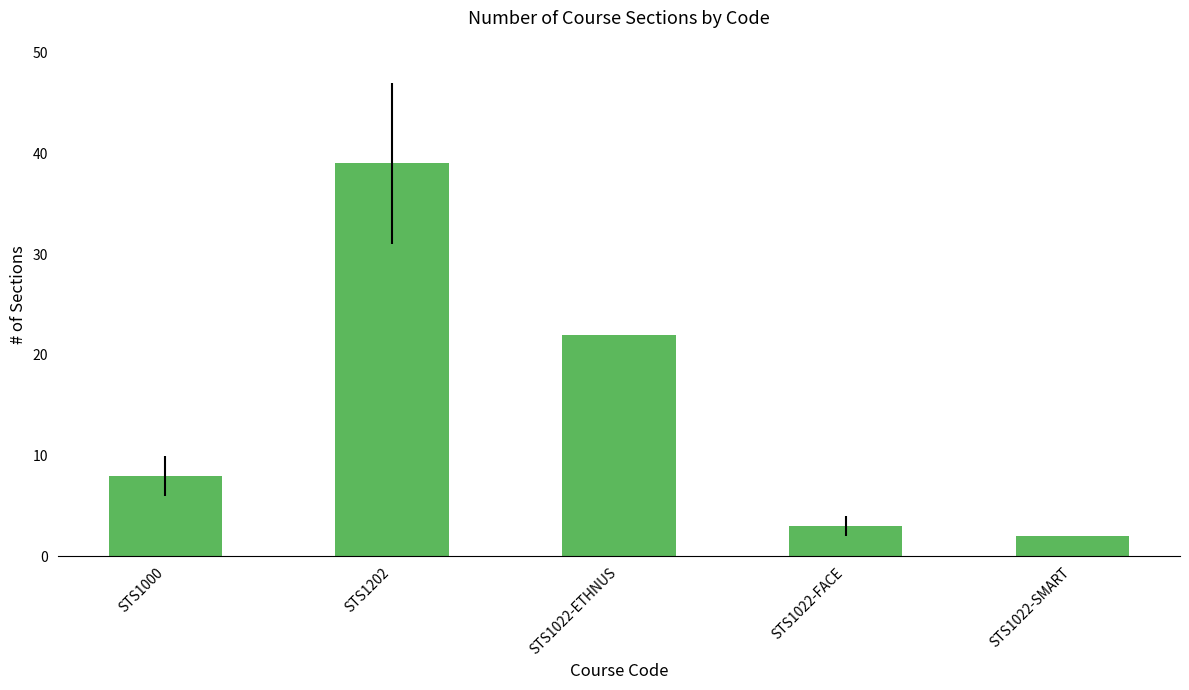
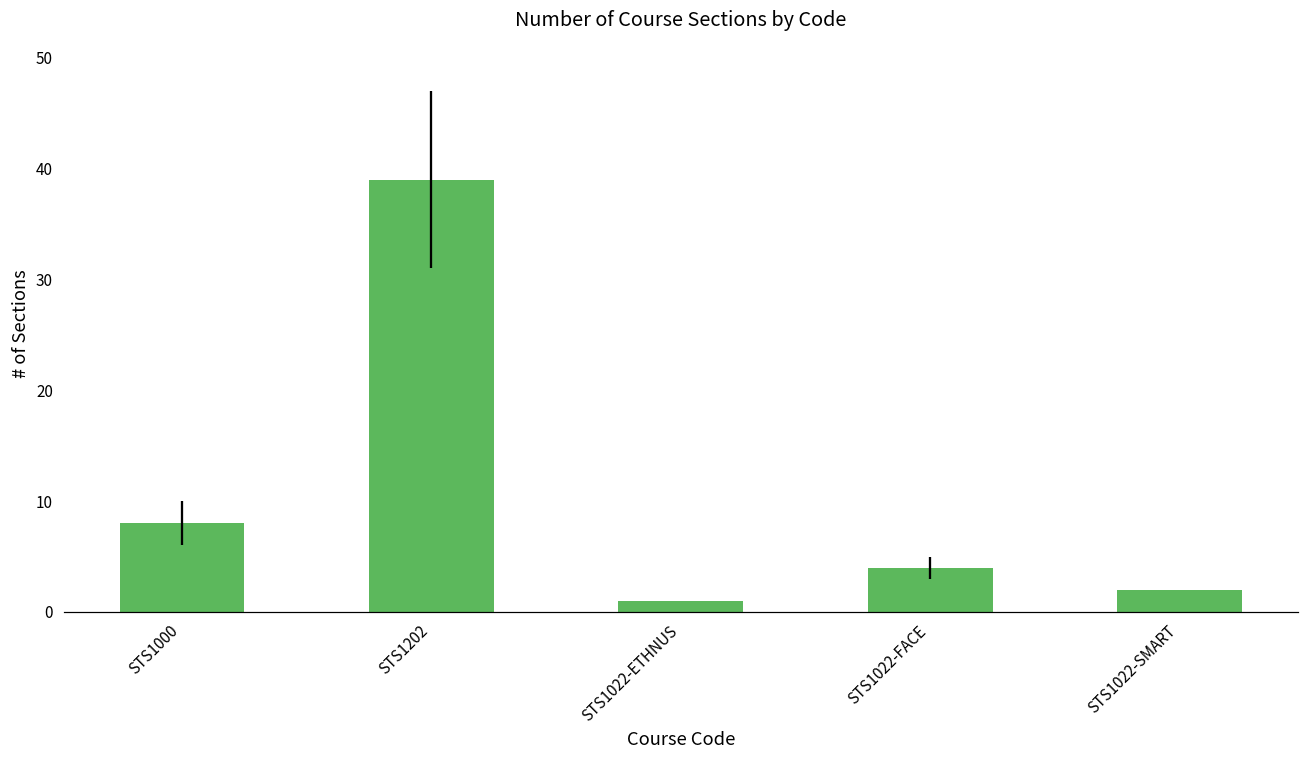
STS1022-ETHNUS: 22 -> 1
STS1022-FACE: 3 -> 4
